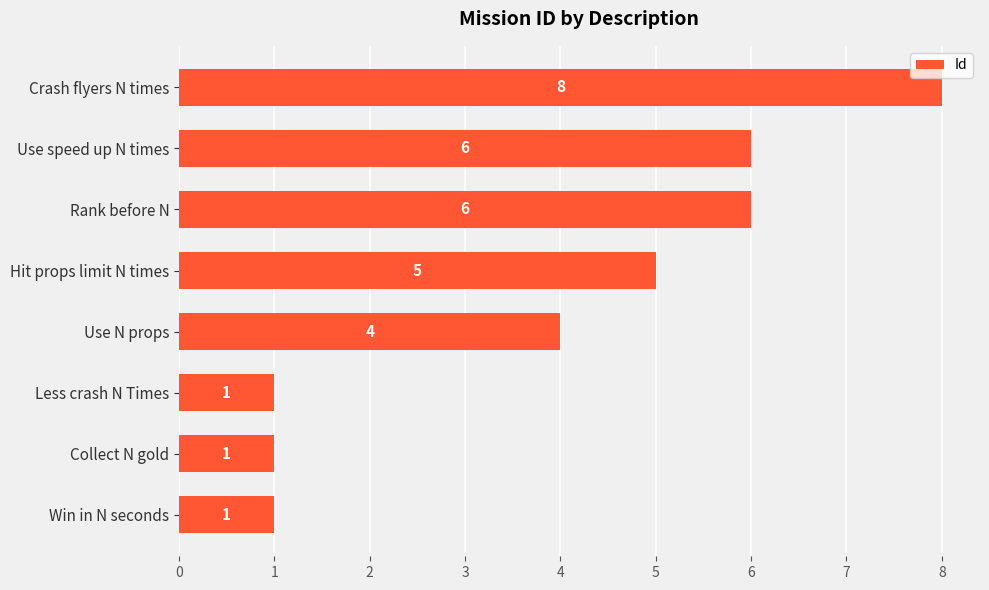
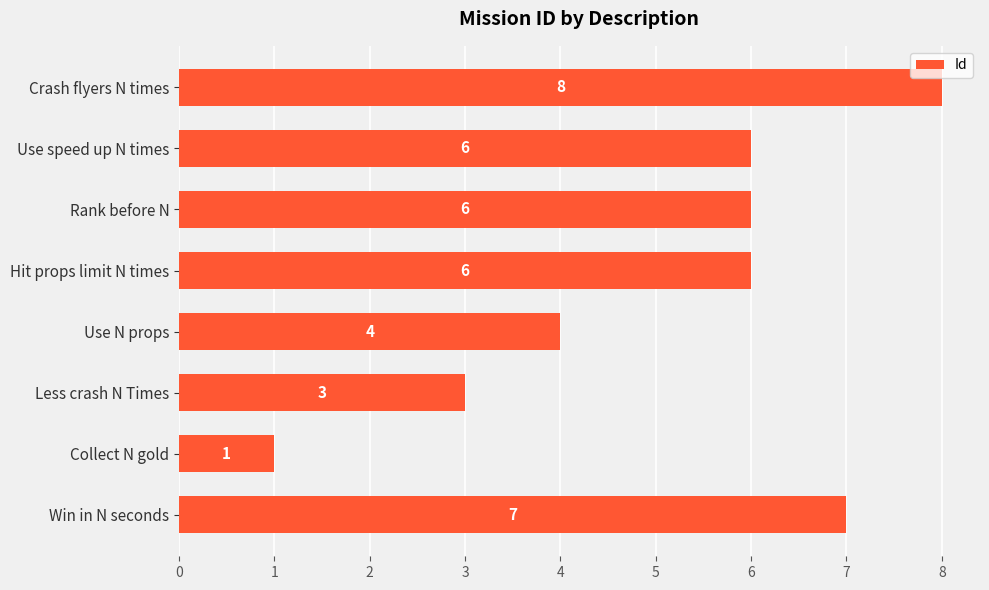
Hit props limit N times: 5 -> 6
Less crash N Times: 1 -> 3
Win in N seconds: 1 -> 7
